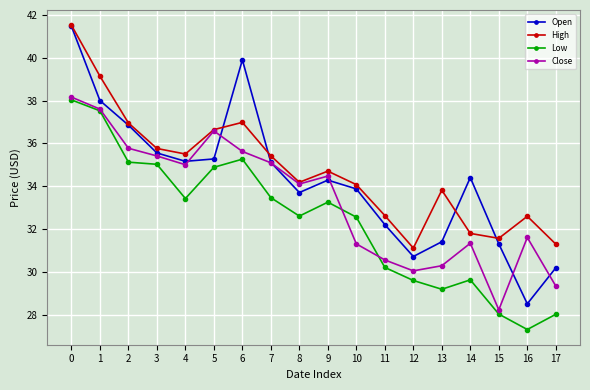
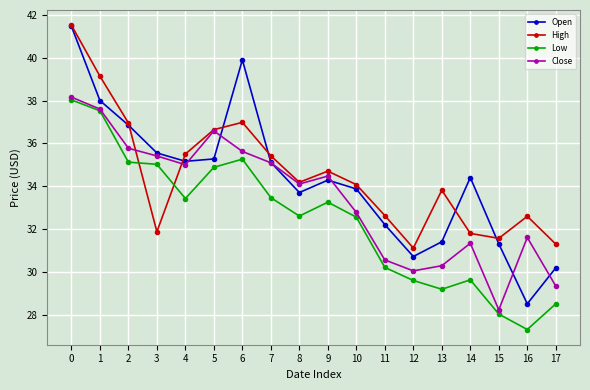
High, 3: 35.8 -> 31.9
Close, 10: 31.3 -> 32.8
Low, 17: 28.0 -> 28.5
